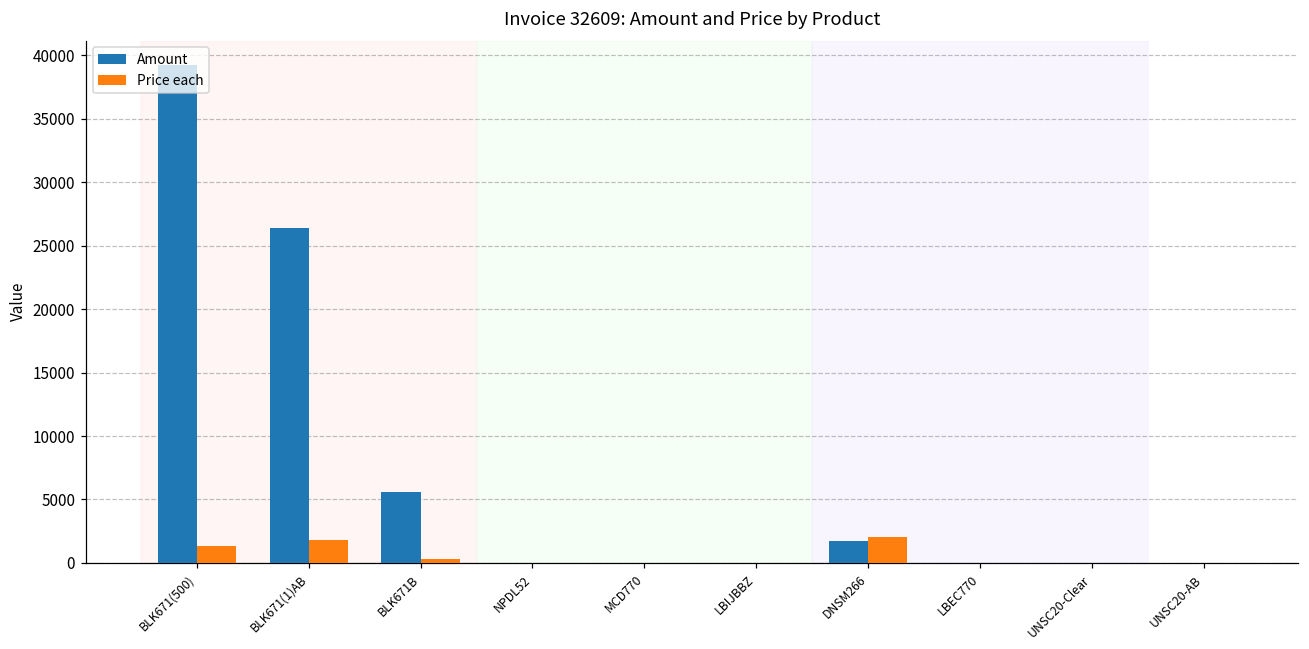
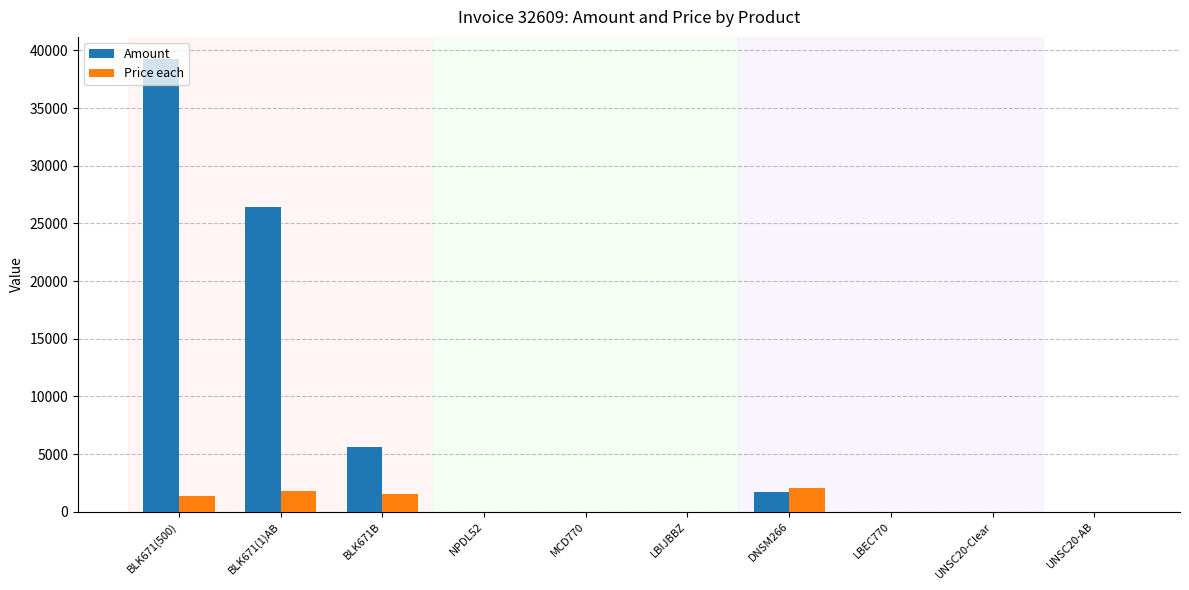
Price each, BLK671B: 300 -> 1500
